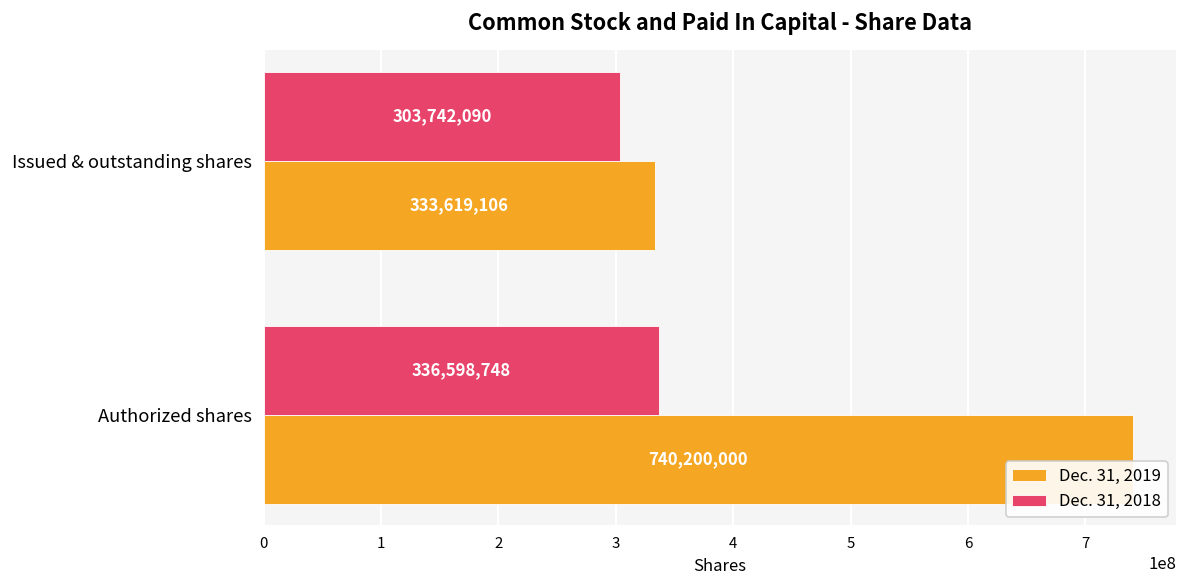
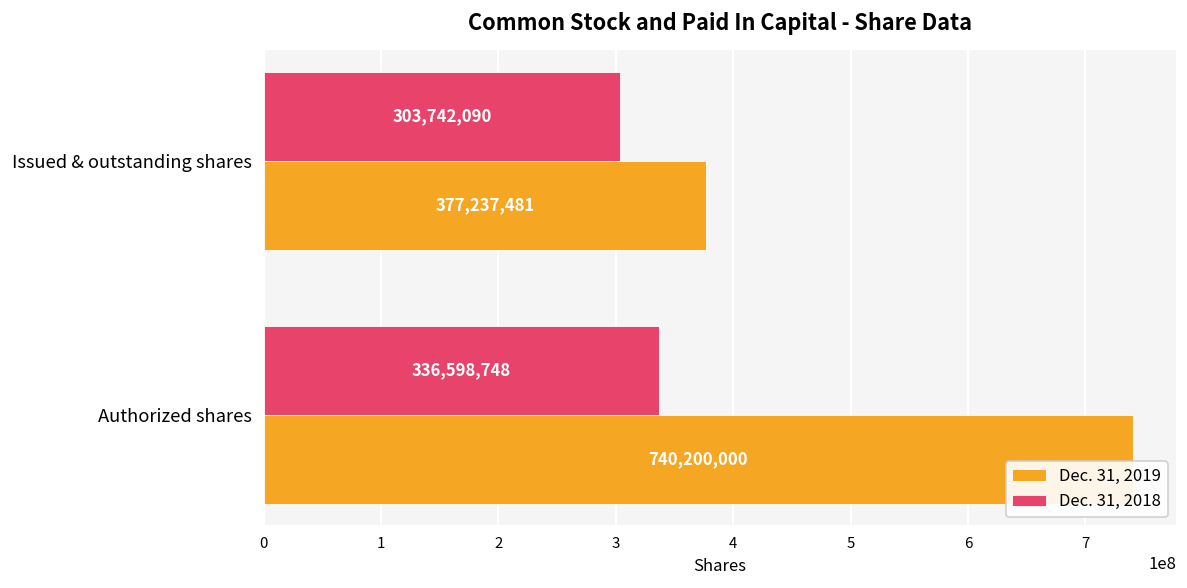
Dec. 31, 2019, Issued & outstanding shares: 333,619,106 -> 377,237,481
